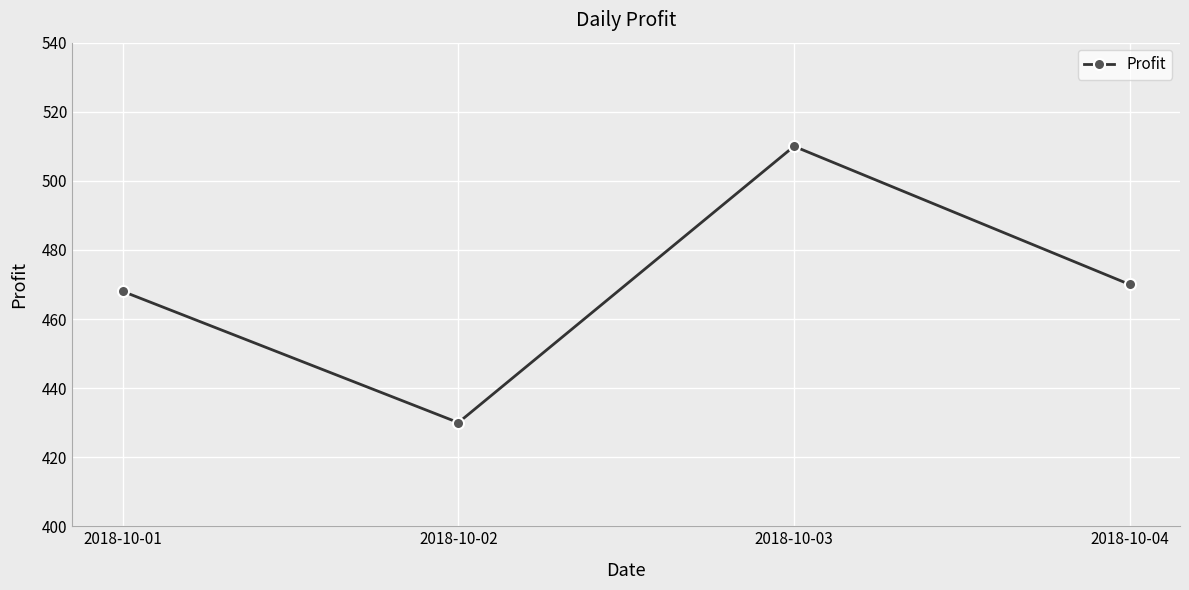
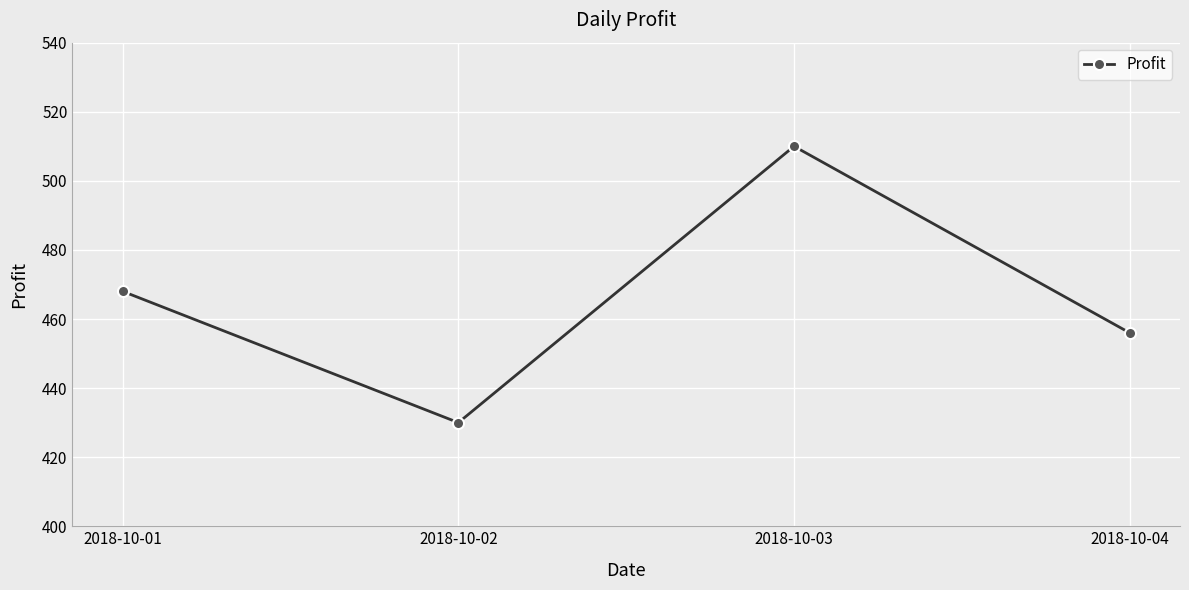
2018-10-04: 470 -> 456
